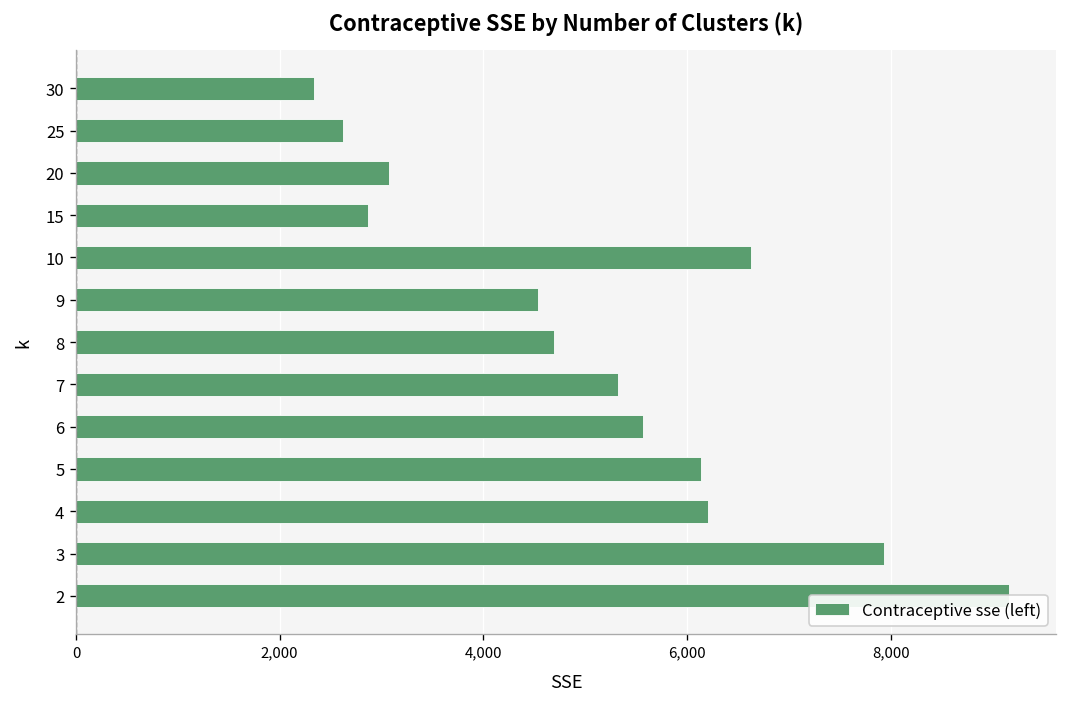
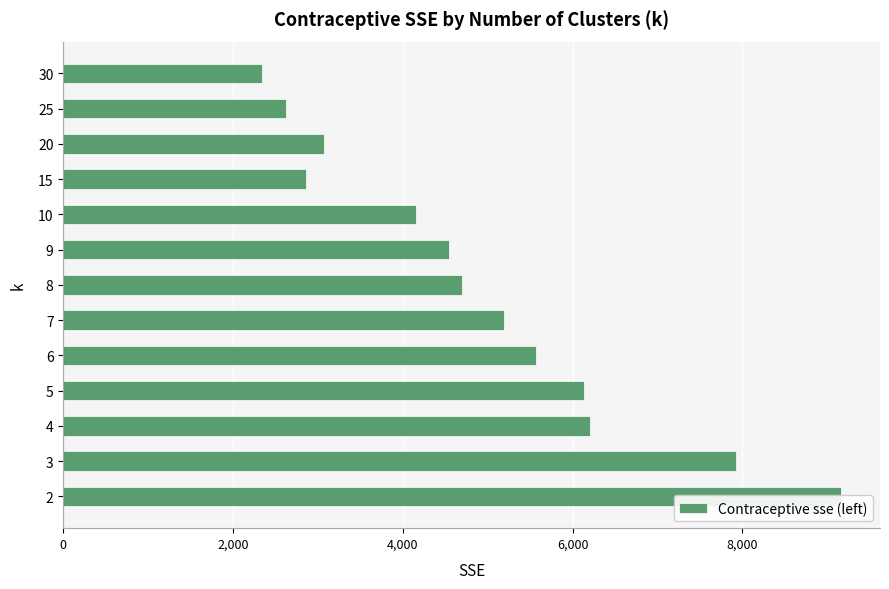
10: 6,600 -> 4,200
7: 5,300 -> 5,200
